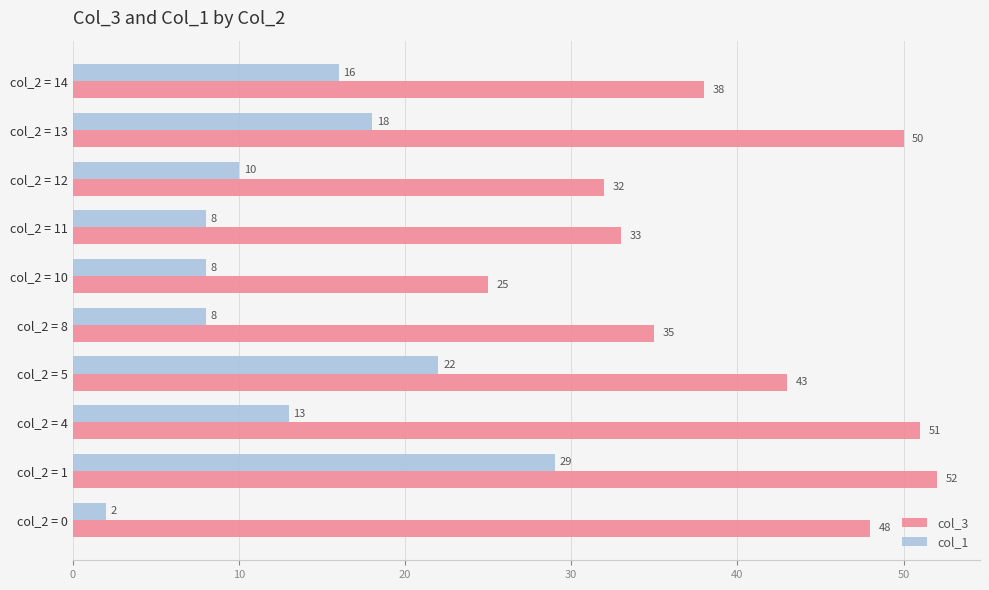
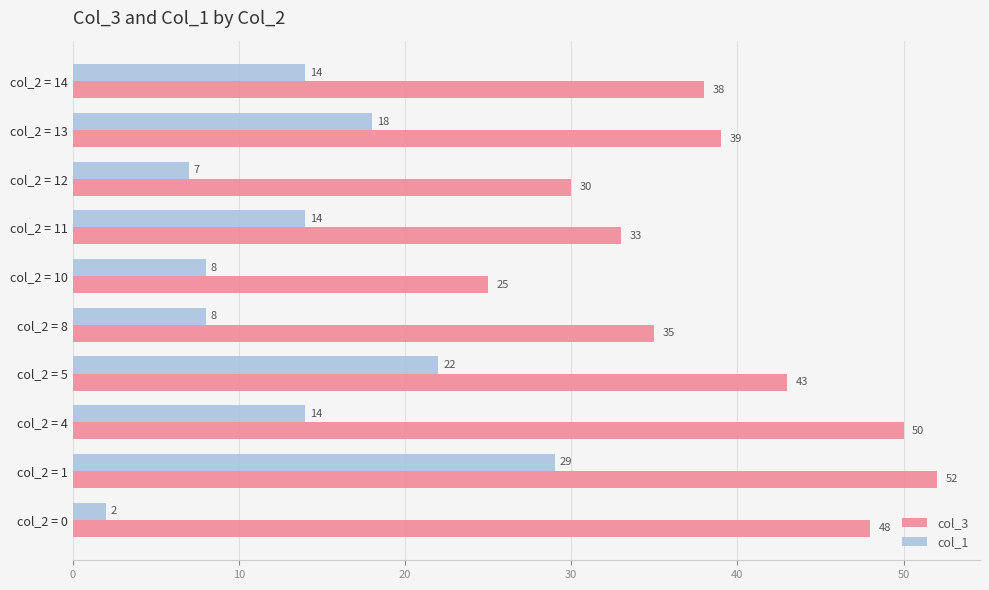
col_1, col_2 = 14: 16 -> 14
col_3, col_2 = 13: 50 -> 39
col_1, col_2 = 12: 10 -> 7
col_3, col_2 = 12: 32 -> 30
col_1, col_2 = 11: 8 -> 14
col_1, col_2 = 4: 13 -> 14
col_3, col_2 = 4: 51 -> 50
